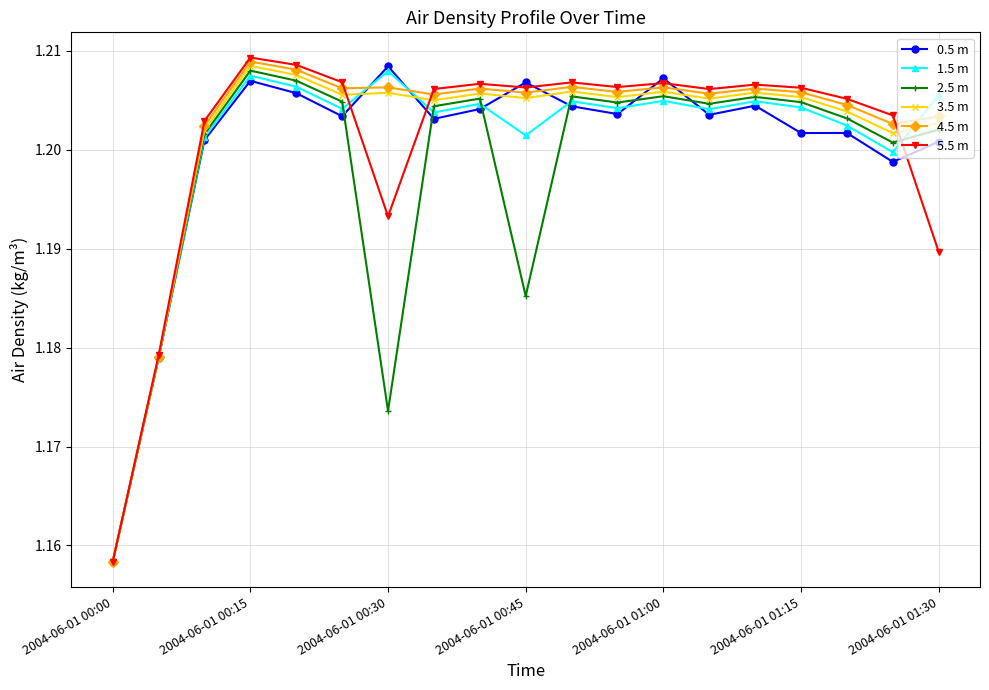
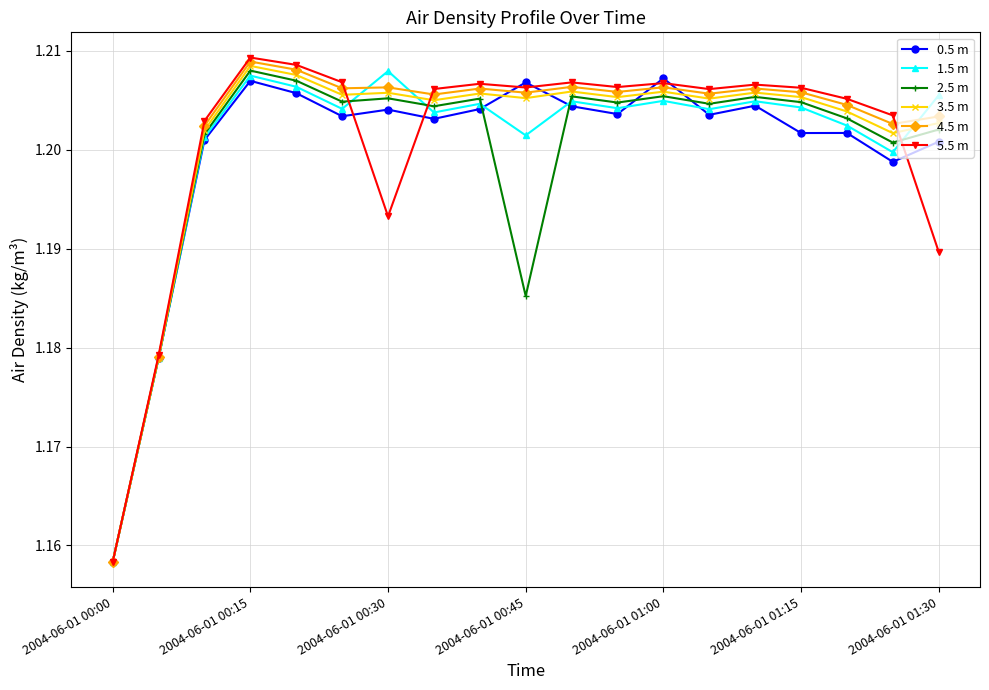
0.5 m, 2004-06-01 00:30: 1.208 -> 1.204
2.5 m, 2004-06-01 00:30: 1.174 -> 1.205
